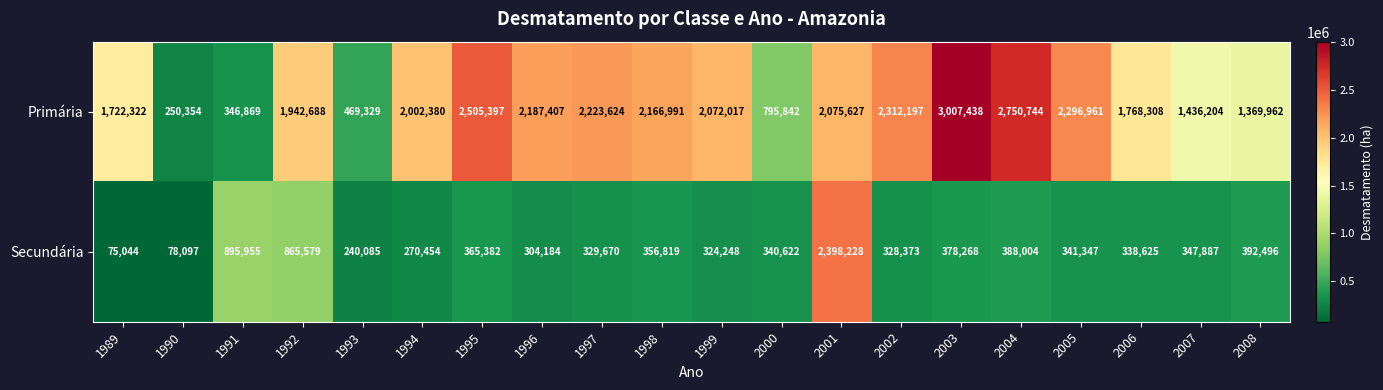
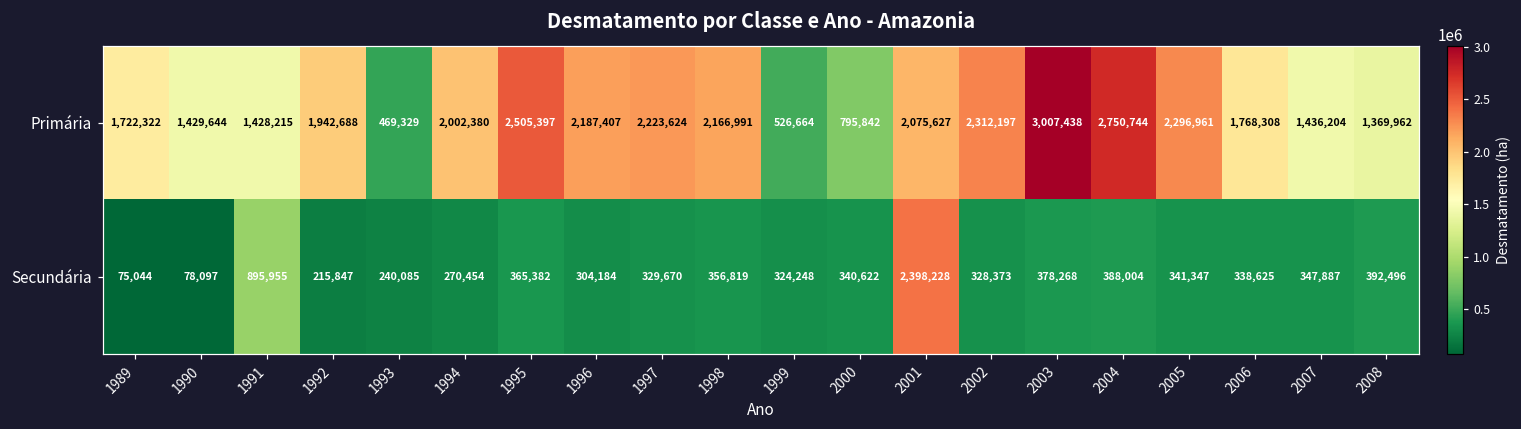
Primária, 1990: 250,354 -> 1,429,644
Primária, 1991: 346,869 -> 1,428,215
Primária, 1999: 2,072,017 -> 526,664
Secundária, 1992: 865,579 -> 215,847
